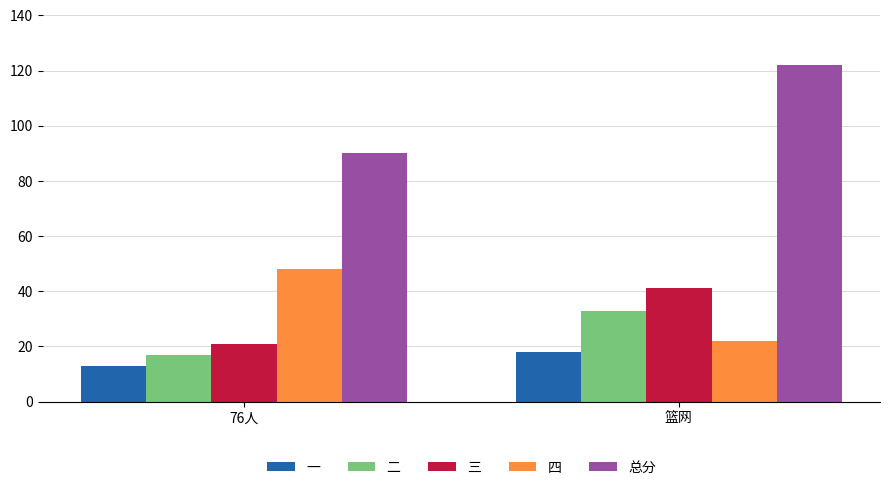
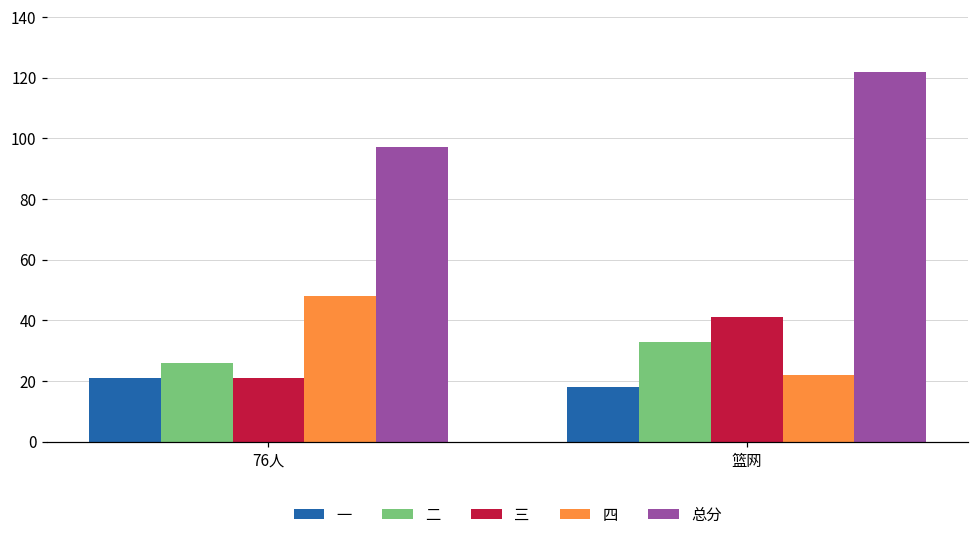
一, 76人: 13 -> 21
二, 76人: 17 -> 26
总分, 76人: 90 -> 97
